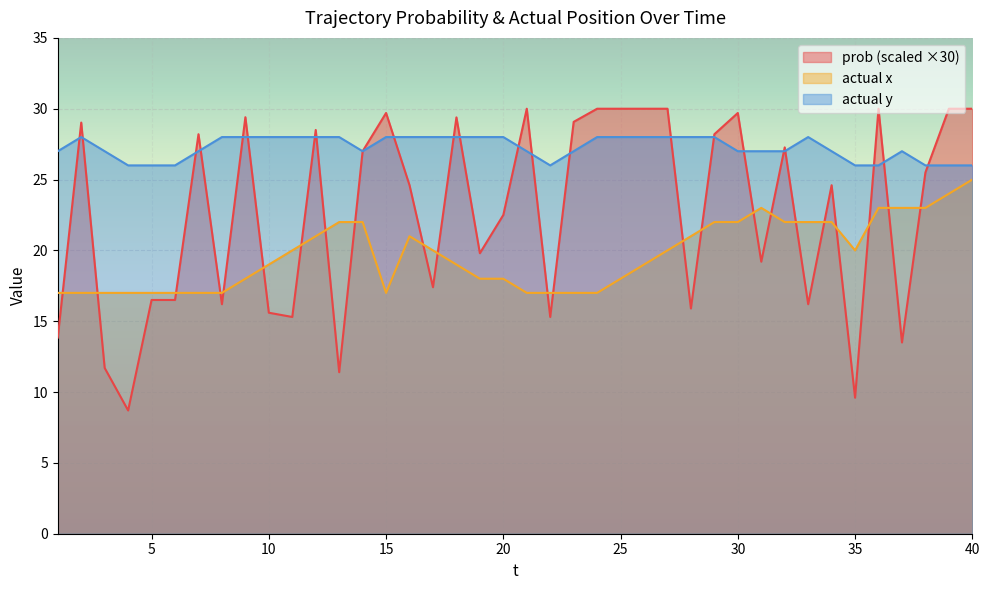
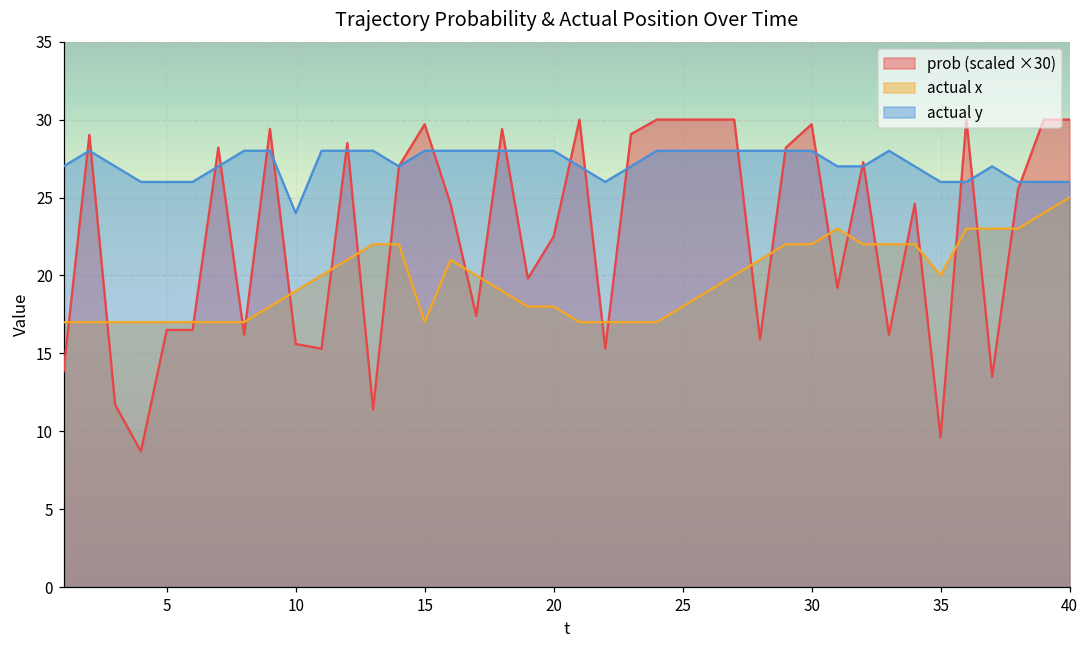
actual y, 10: 28 -> 24
actual y, 30: 27 -> 28
